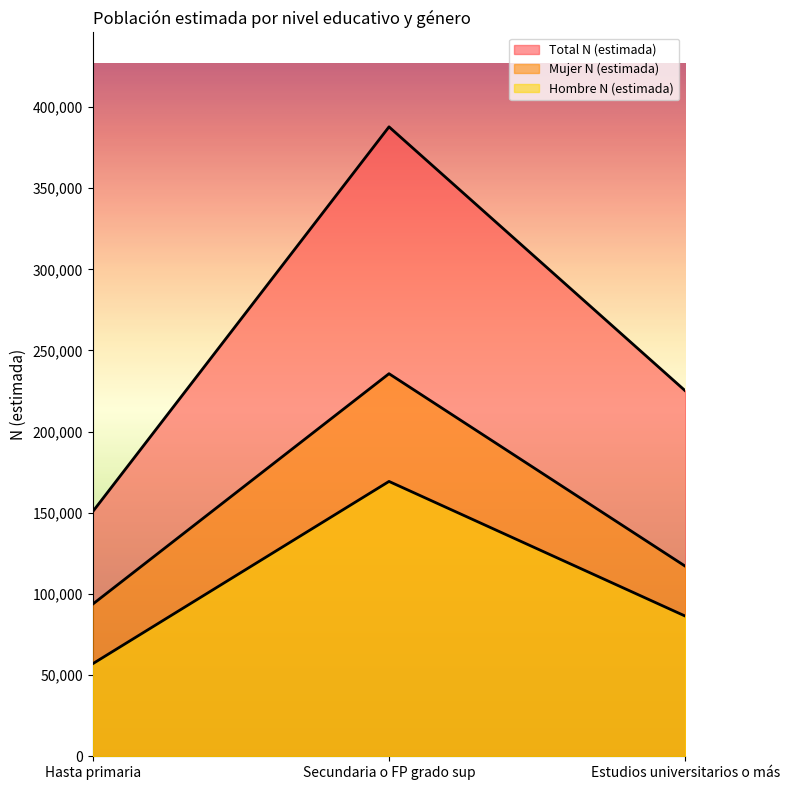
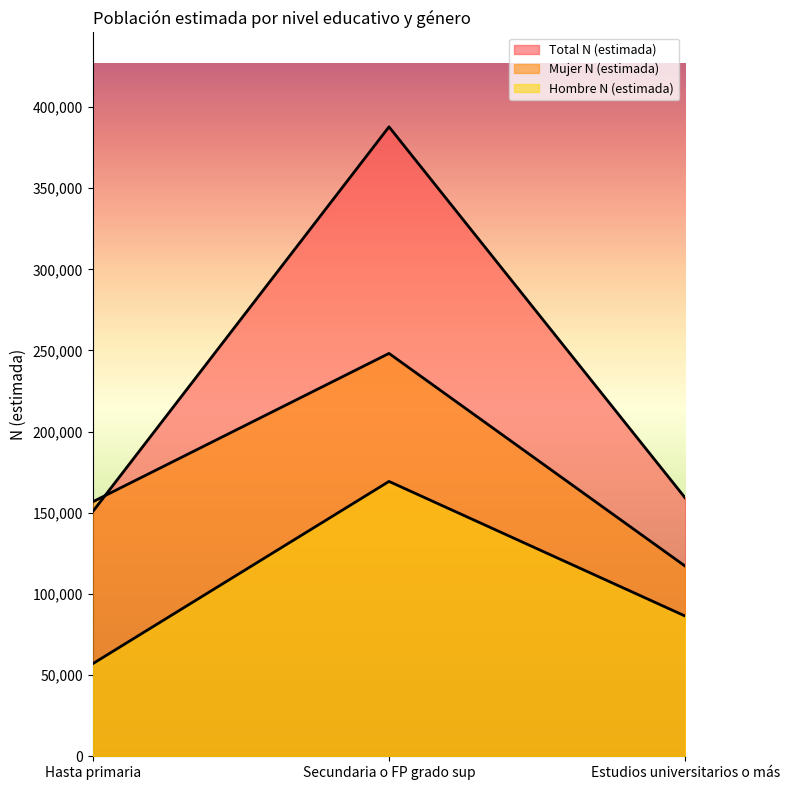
Mujer N (estimada), Hasta primaria: 94,000 -> 157,000
Mujer N (estimada), Secundaria o FP grado sup: 236,000 -> 248,000
Total N (estimada), Estudios universitarios o más: 225,000 -> 159,000
